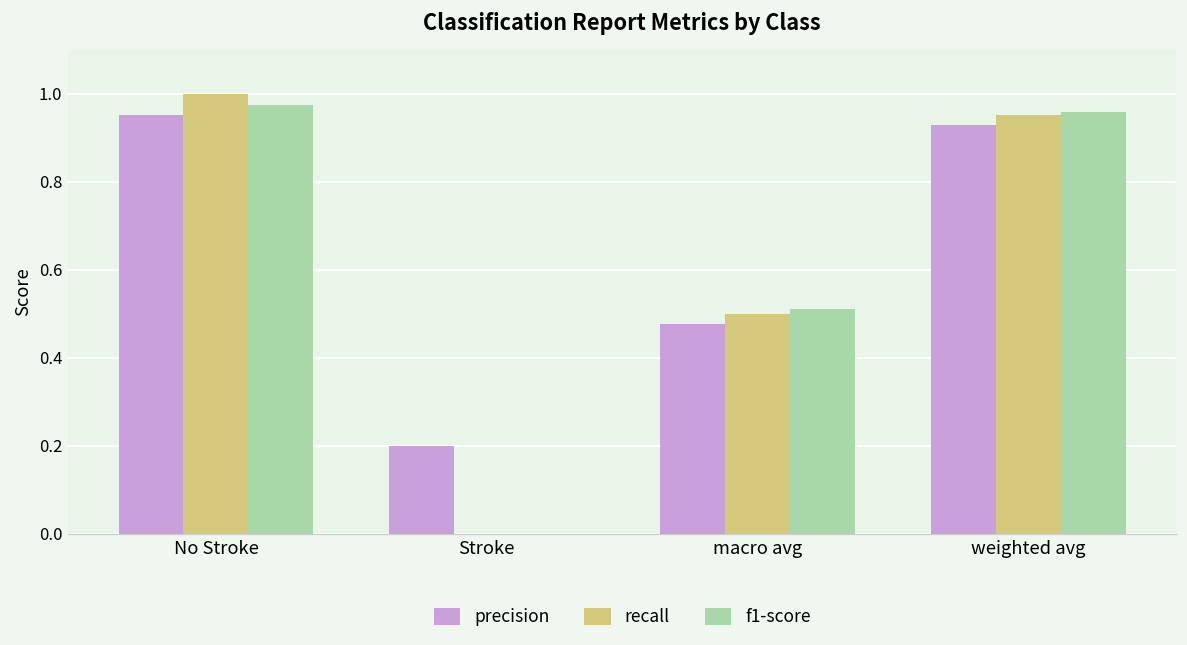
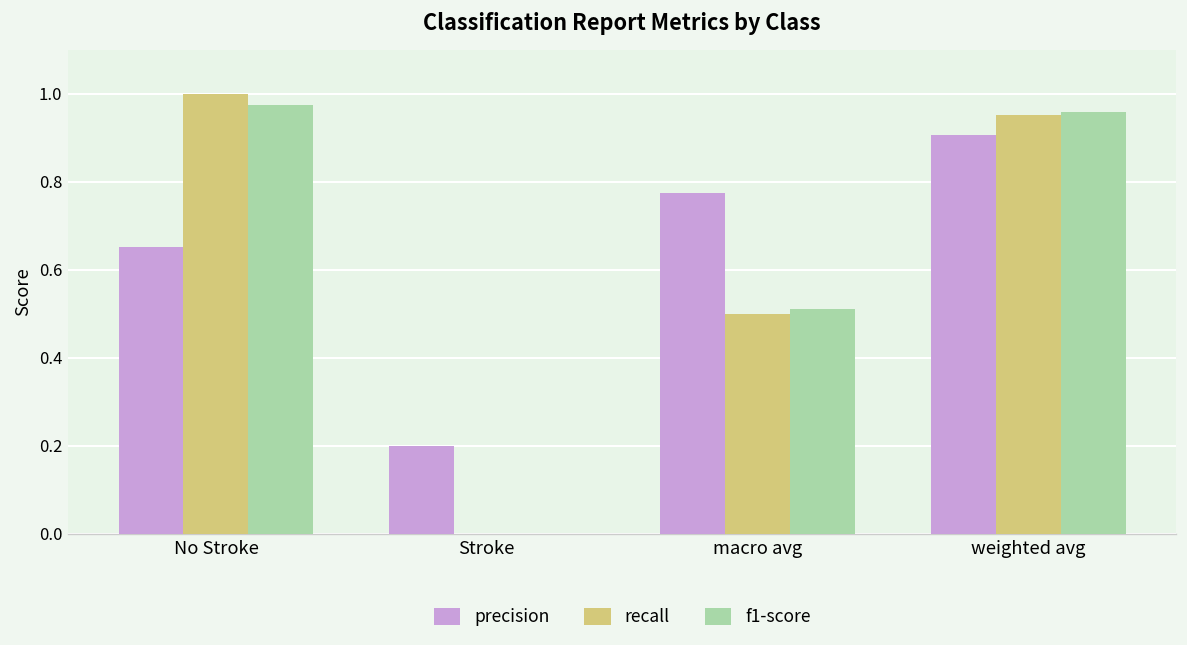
precision, No Stroke: 0.95 -> 0.65
precision, macro avg: 0.48 -> 0.77
precision, weighted avg: 0.93 -> 0.91
